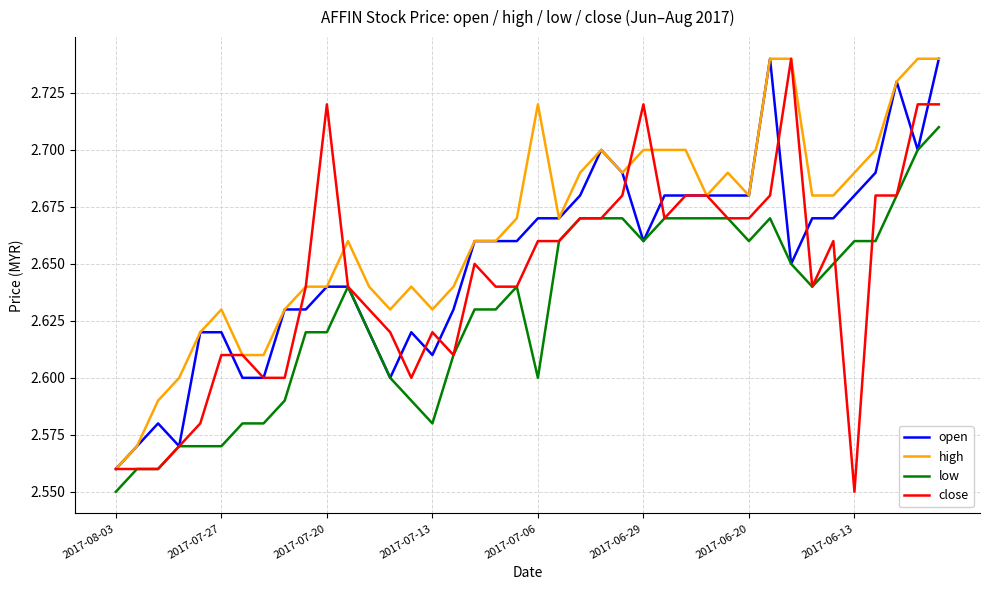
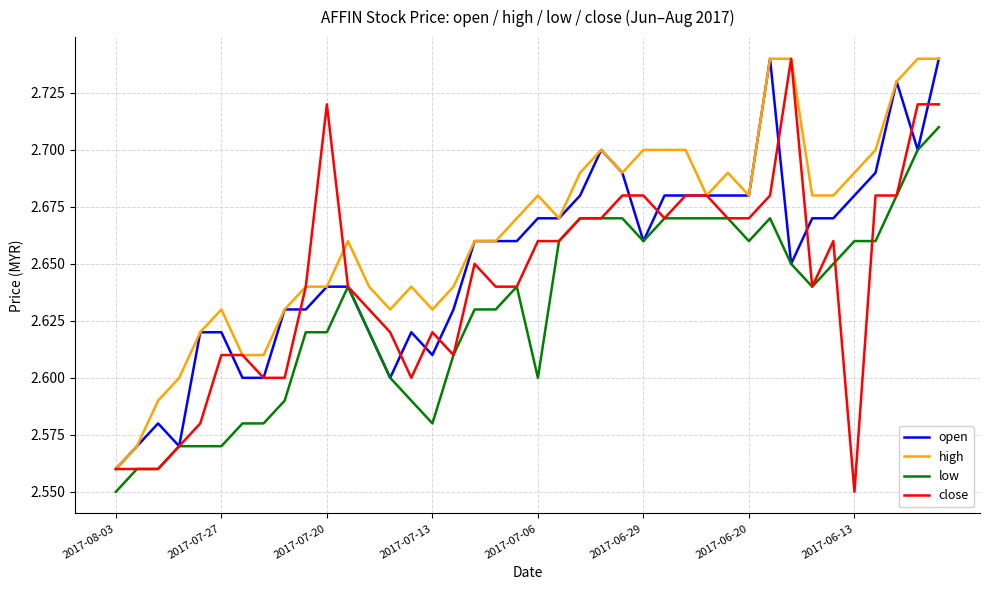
high, 2017-07-06: 2.72 -> 2.68
close, 2017-06-29: 2.72 -> 2.68
